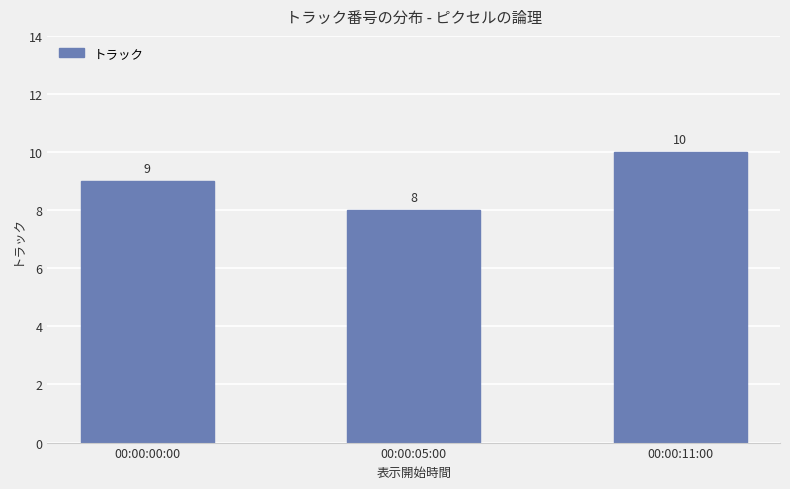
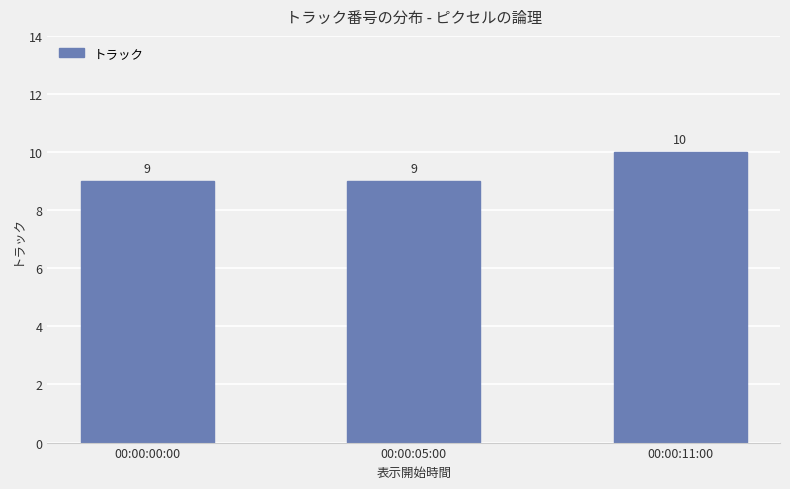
00:00:05:00: 8 -> 9
